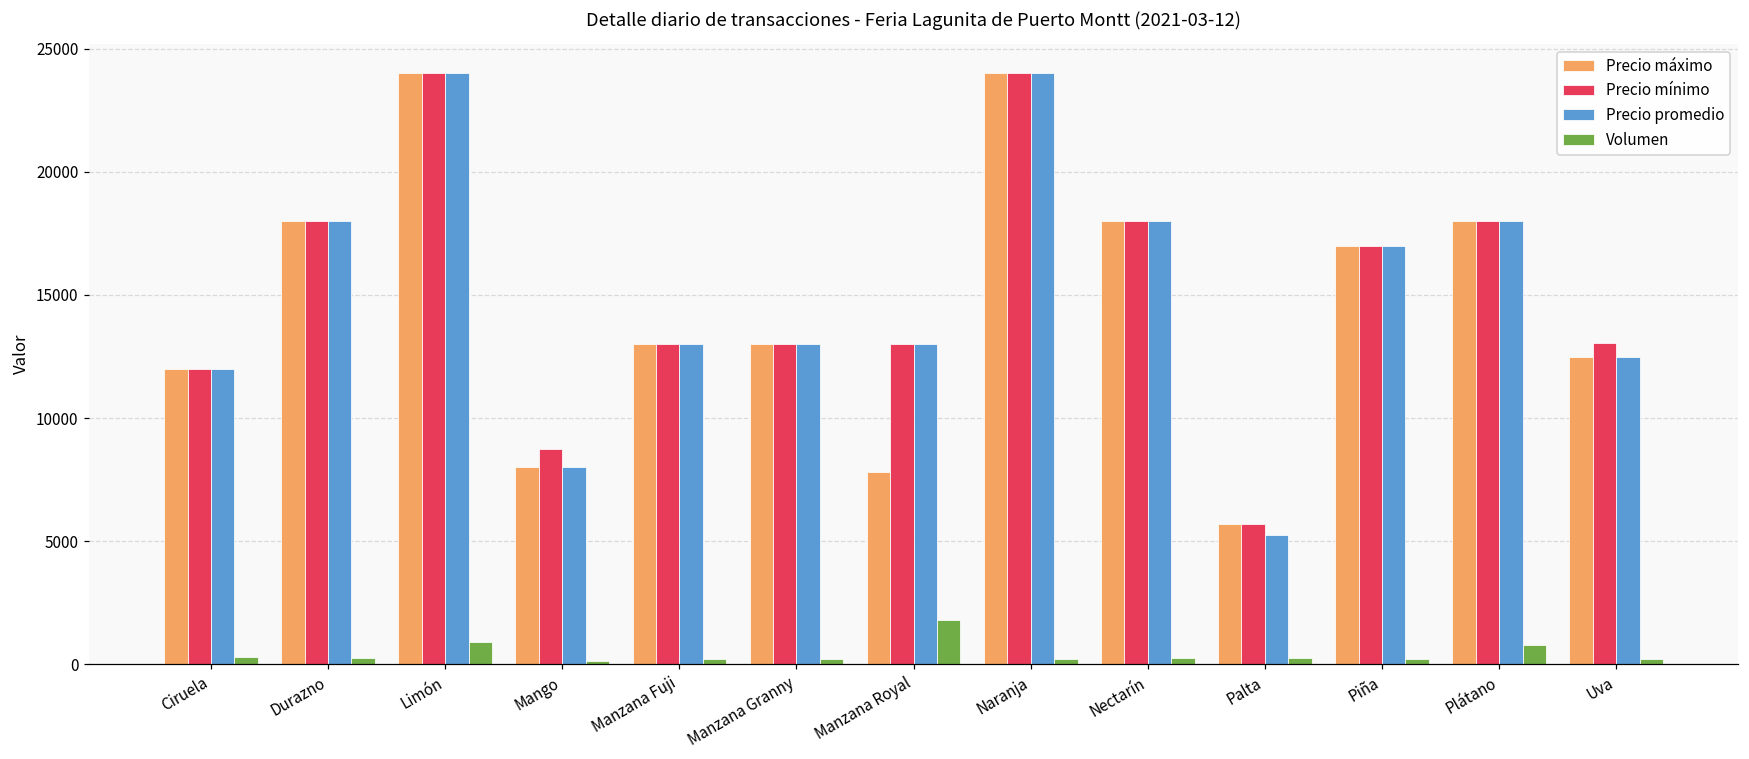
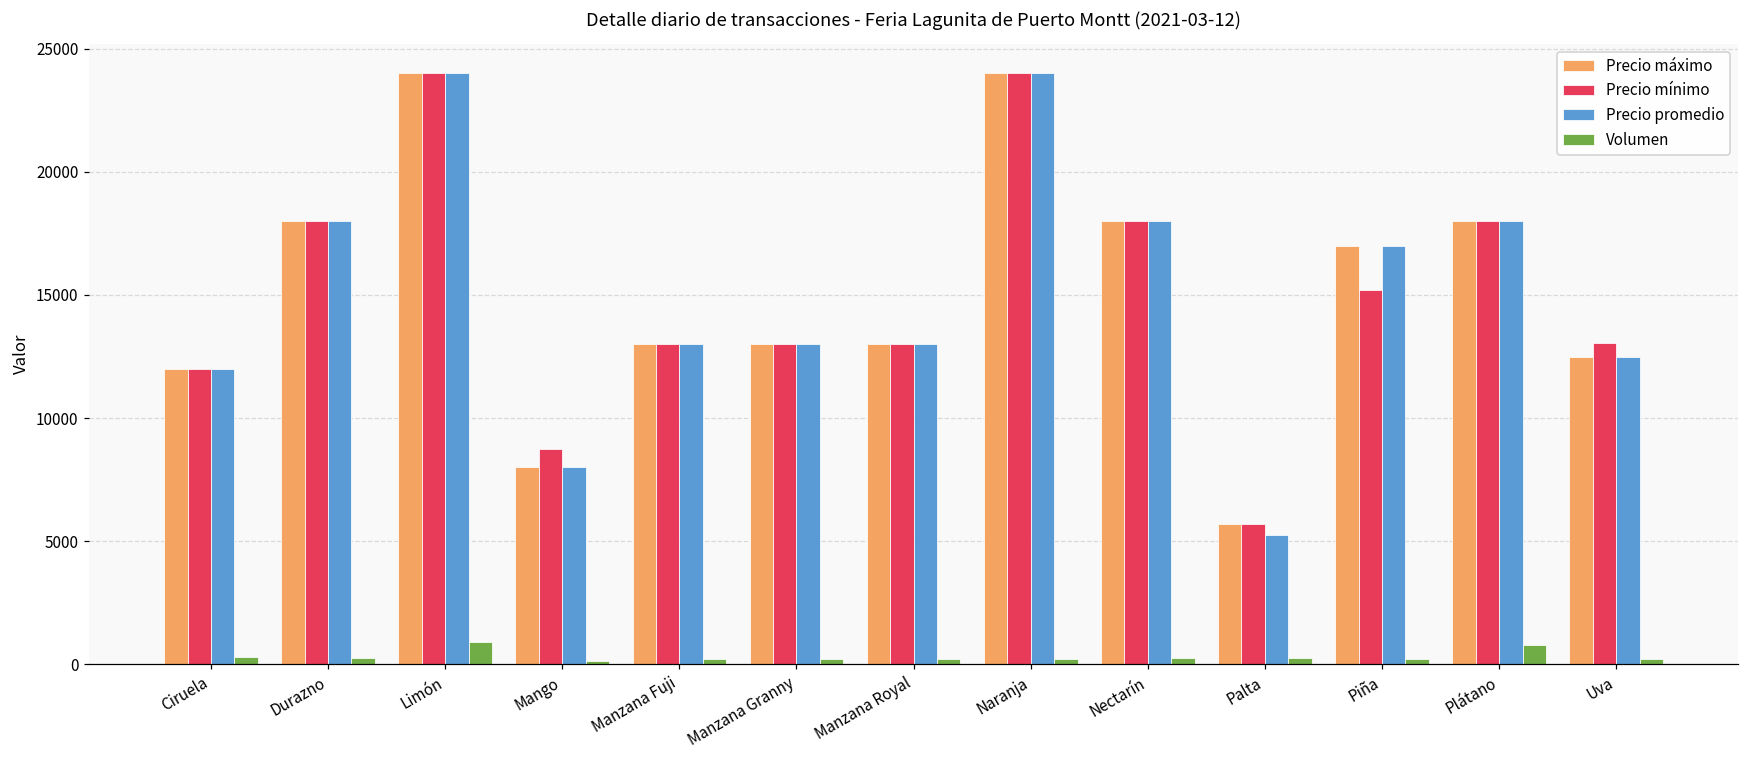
Precio máximo, Manzana Royal: 7800 -> 13000
Volumen, Manzana Royal: 1800 -> 200
Precio mínimo, Piña: 17000 -> 15200
